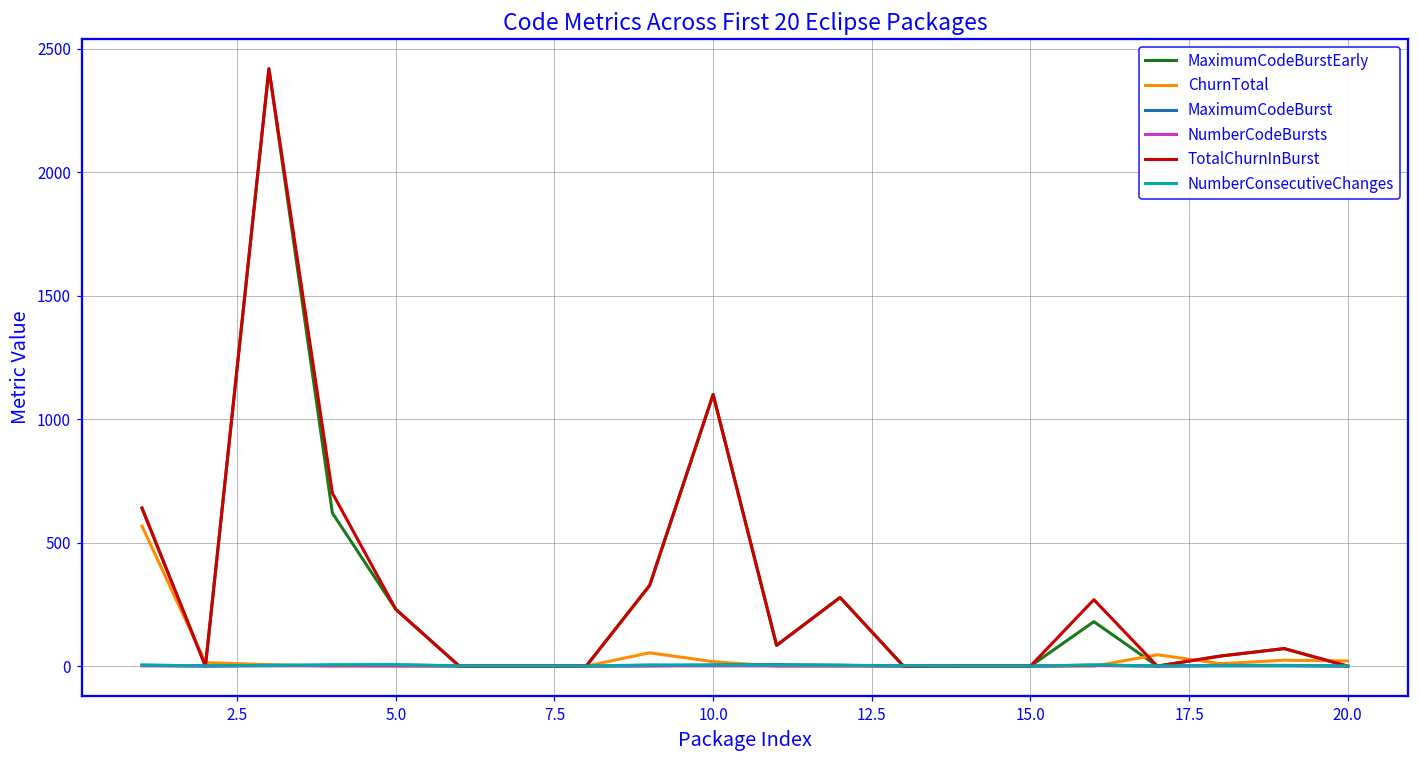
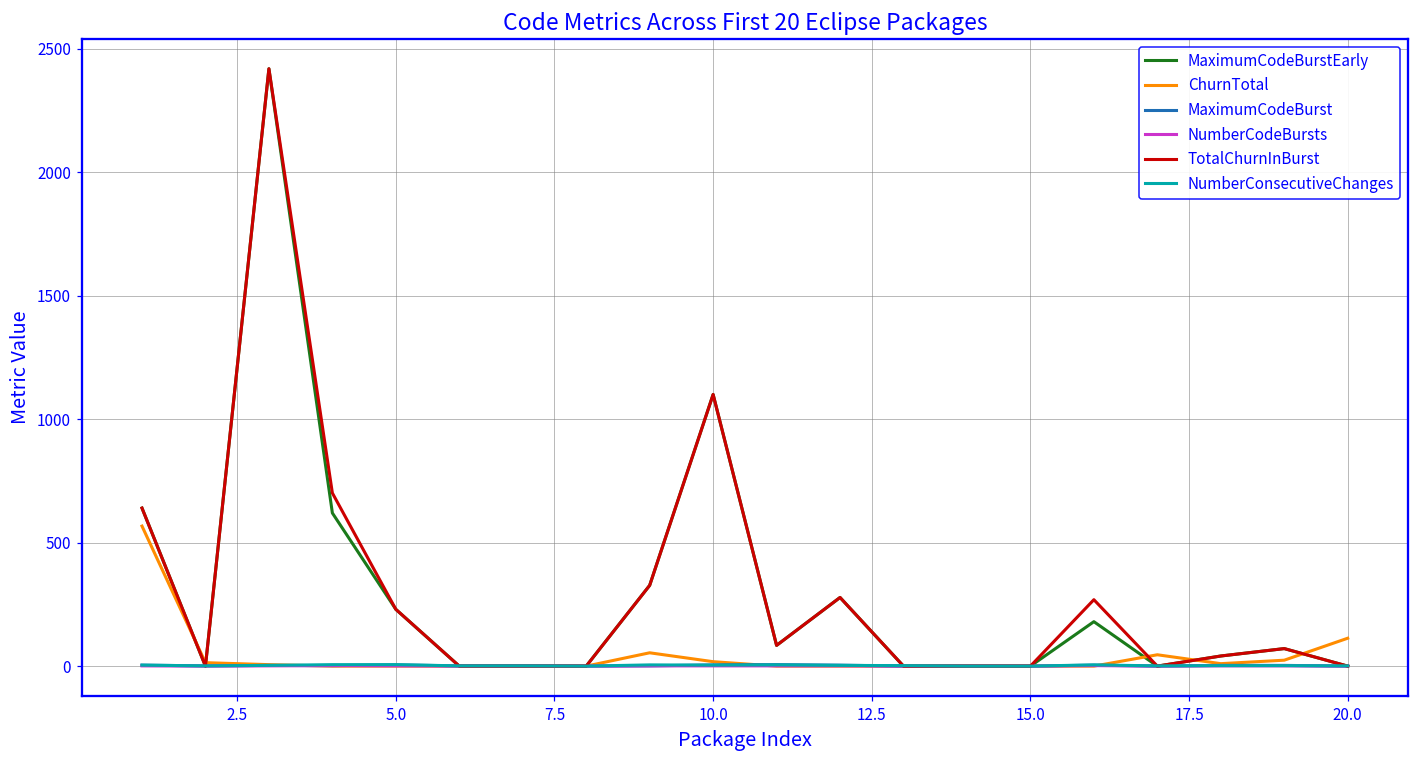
ChurnTotal, 20.0: 20 -> 110
